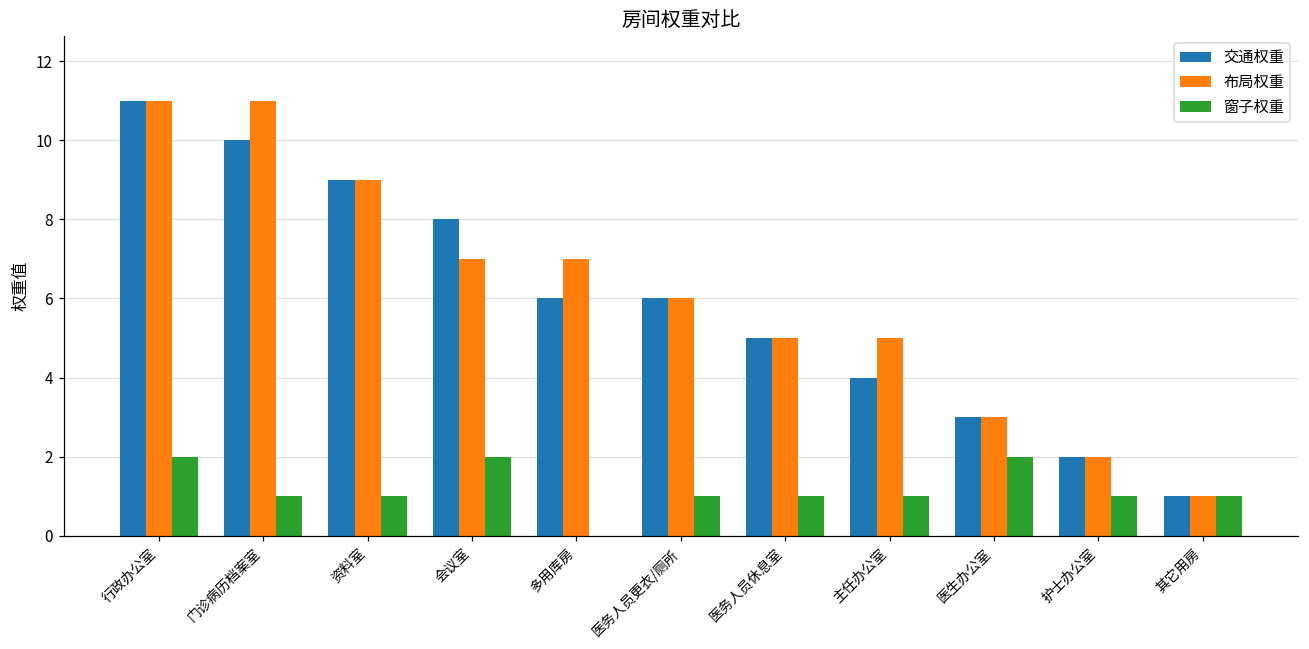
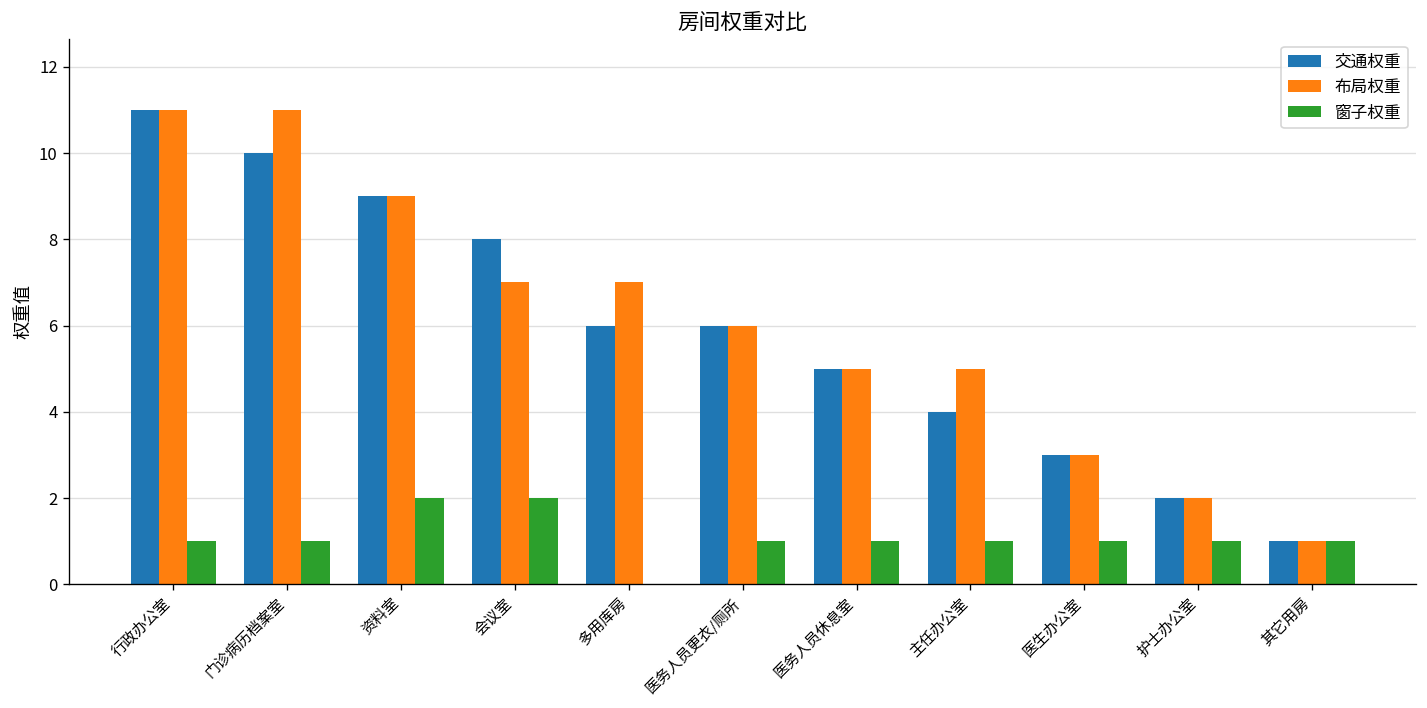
窗子权重, 行政办公室: 2 -> 1
窗子权重, 资料室: 1 -> 2
窗子权重, 医生办公室: 2 -> 1
